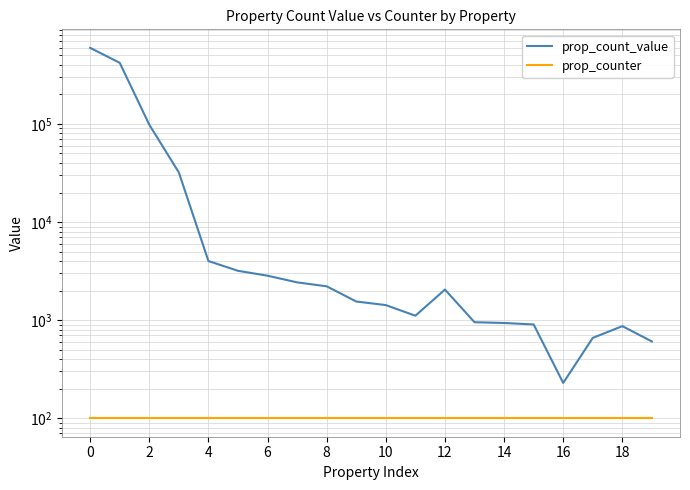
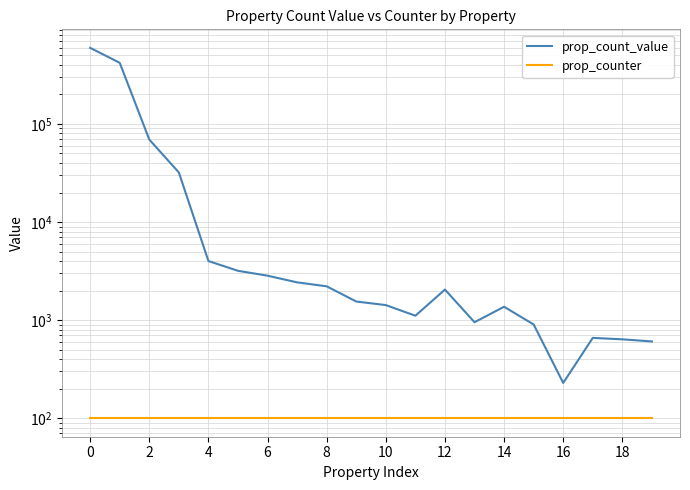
prop_count_value, 2: 100000 -> 70000
prop_count_value, 14: 900 -> 1400
prop_count_value, 18: 900 -> 600
